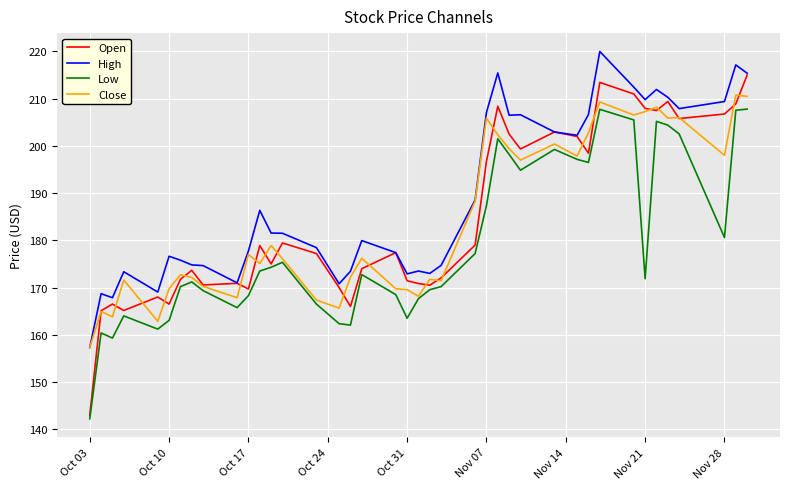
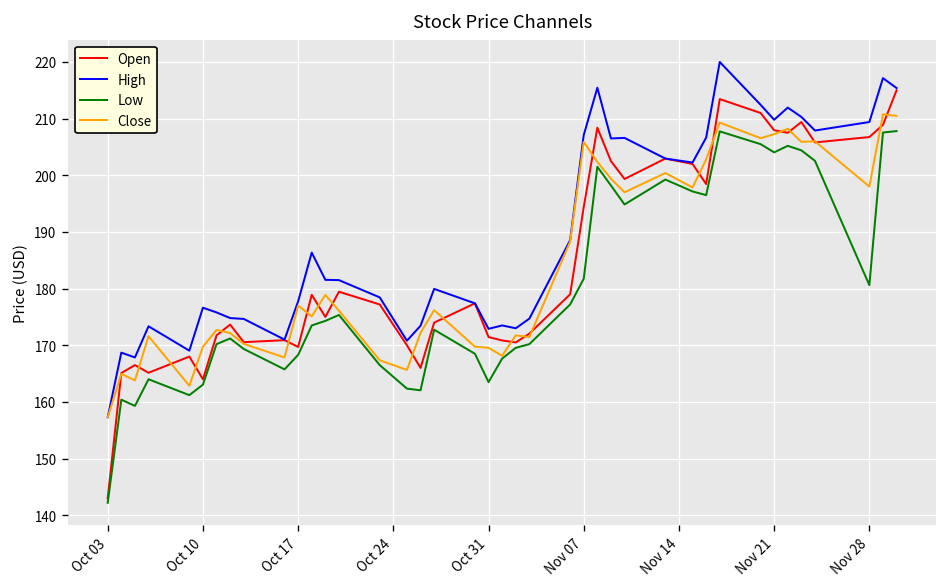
Open, Oct 10: 167 -> 164
Open, Nov 07: 197 -> 194
Low, Nov 07: 187 -> 182
Low, Nov 21: 172 -> 204
